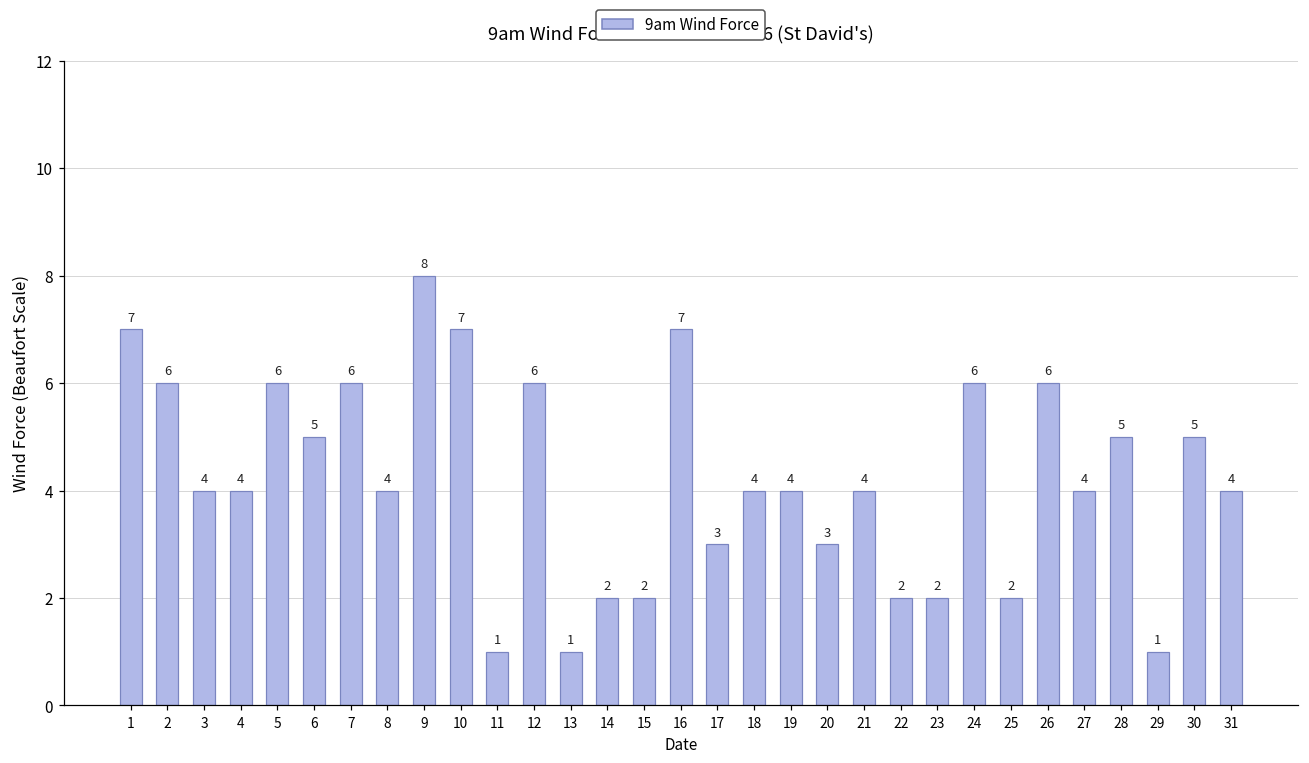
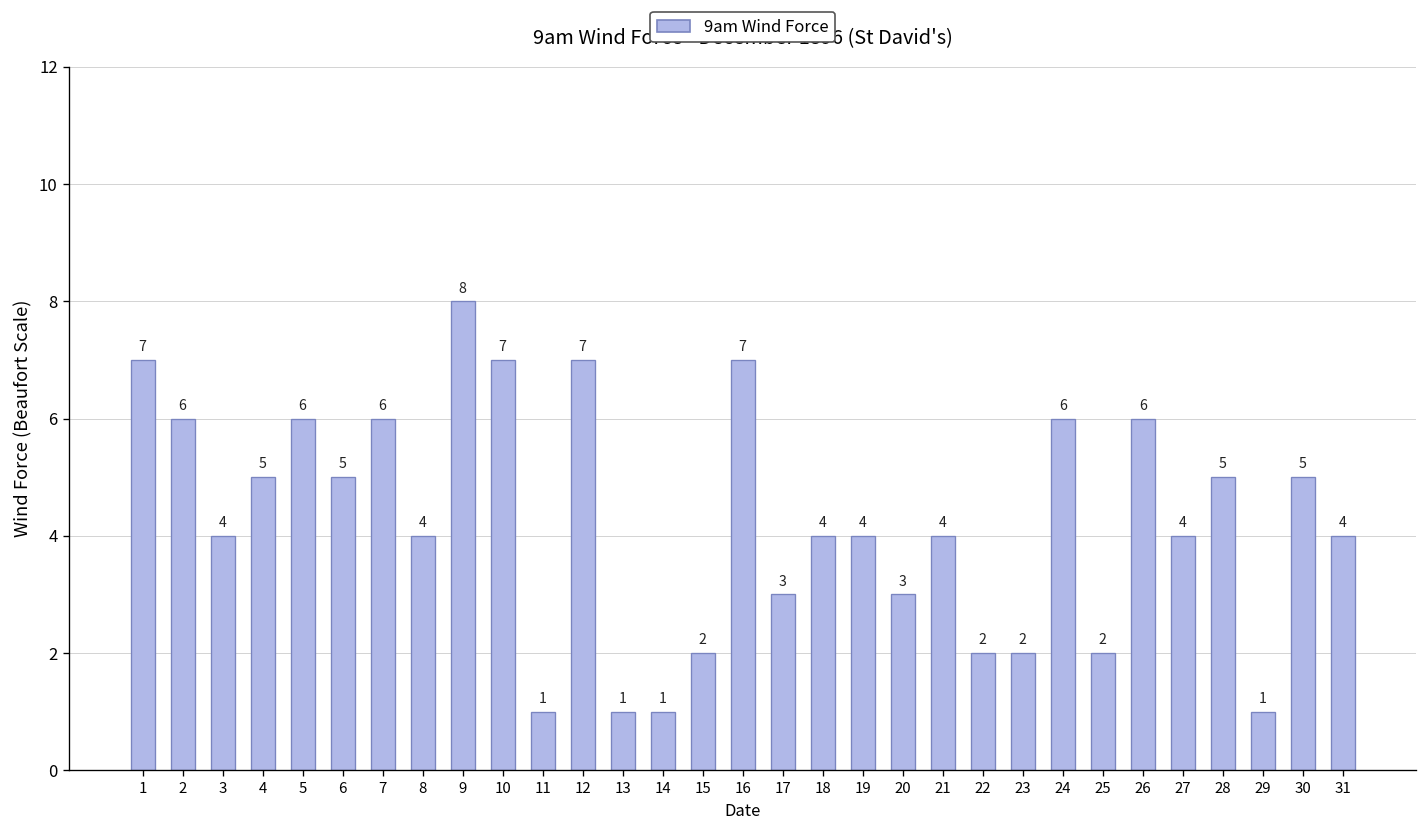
4: 4 -> 5
12: 6 -> 7
14: 2 -> 1
